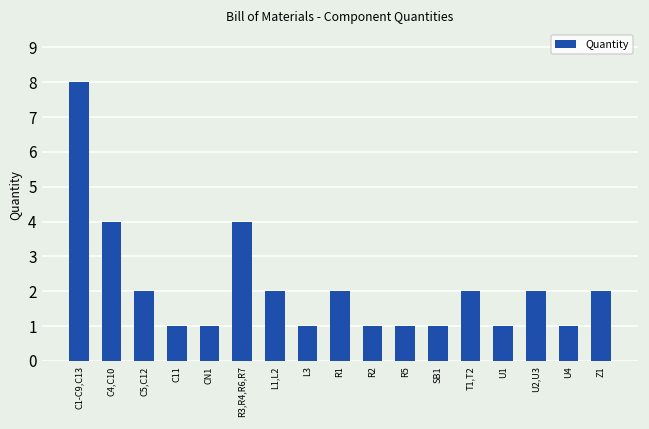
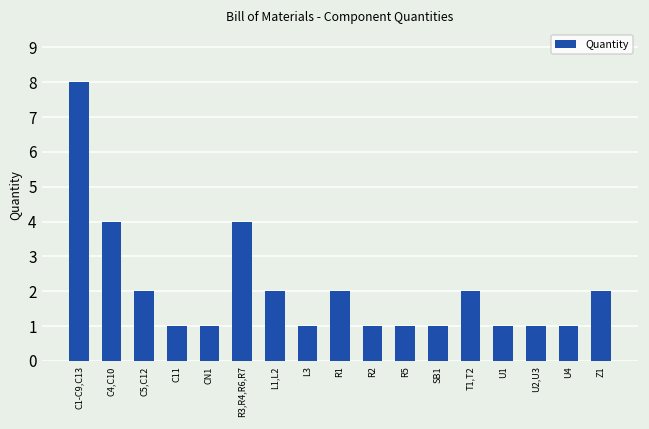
U2,U3: 2 -> 1
